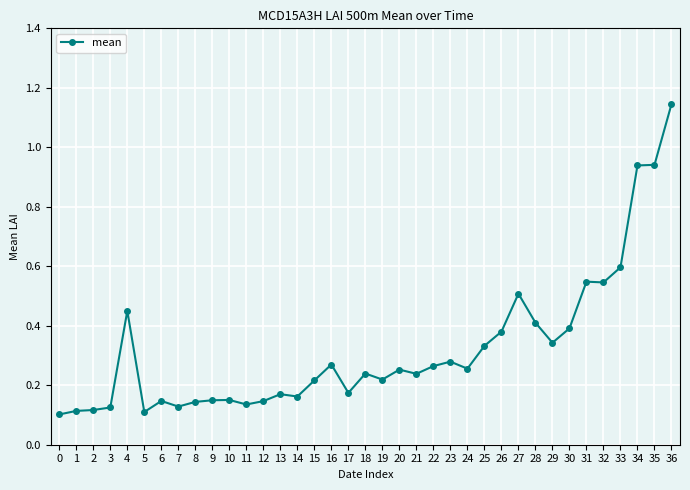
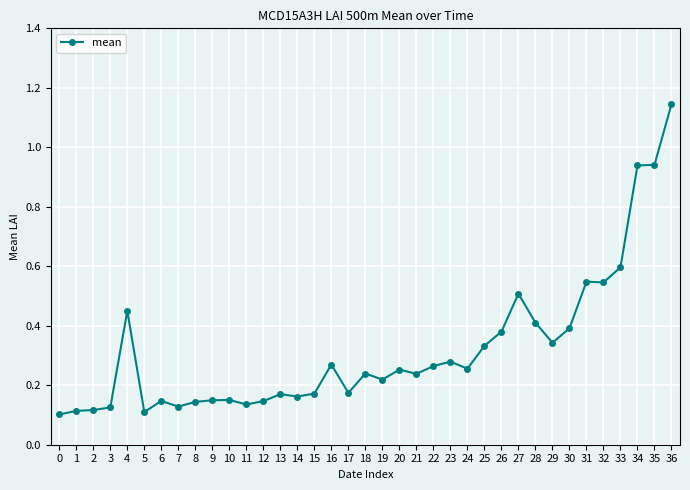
15: 0.22 -> 0.17
